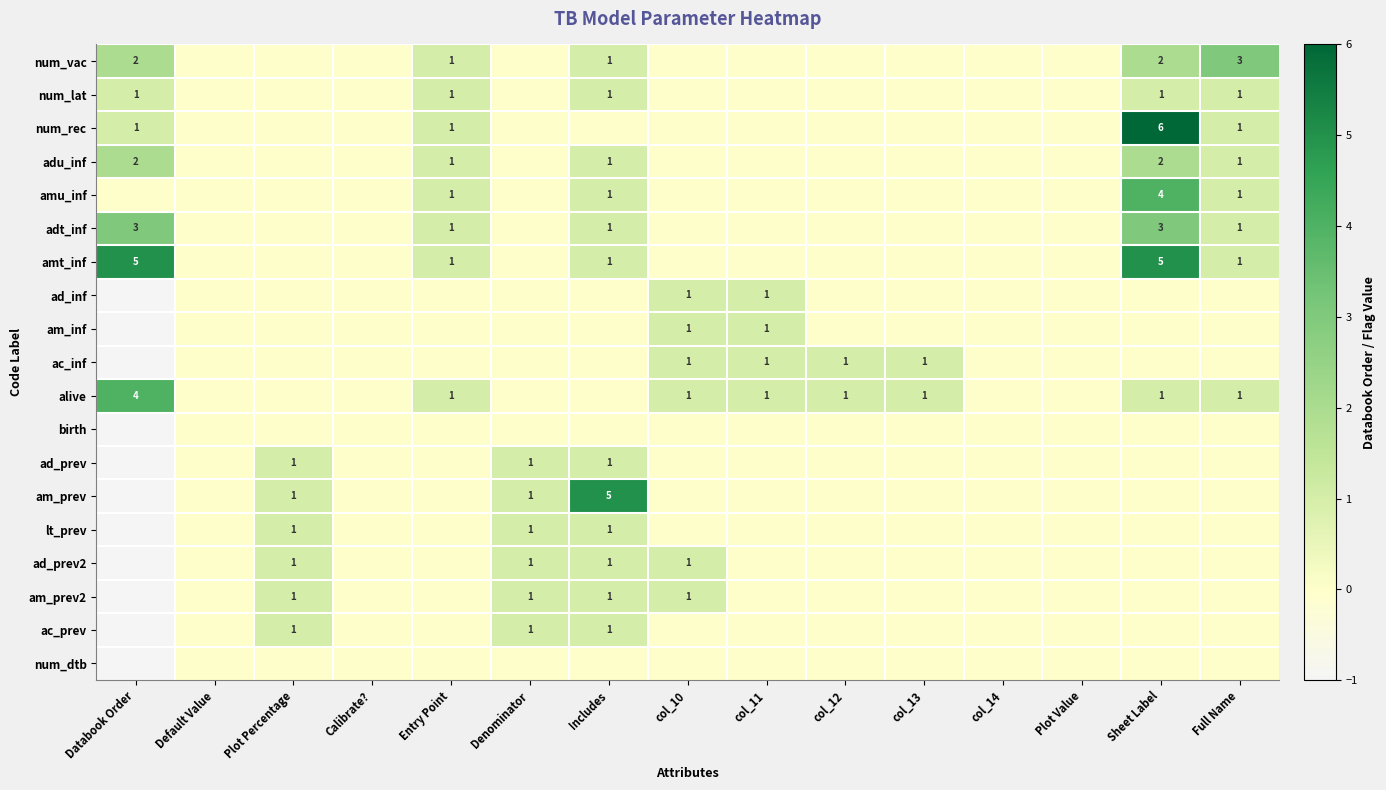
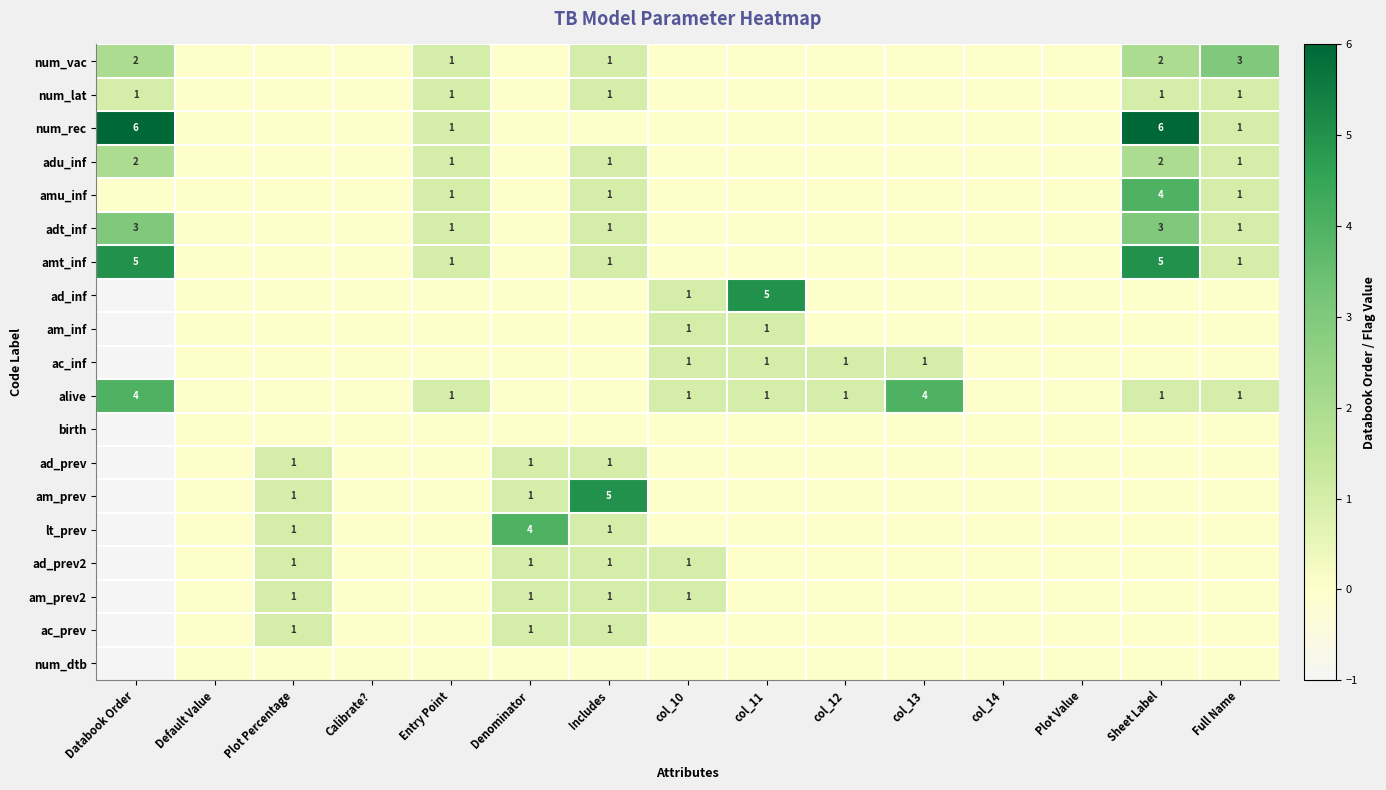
num_rec, Databook Order: 1 -> 6
ad_inf, col_11: 1 -> 5
alive, col_13: 1 -> 4
lt_prev, Denominator: 1 -> 4
